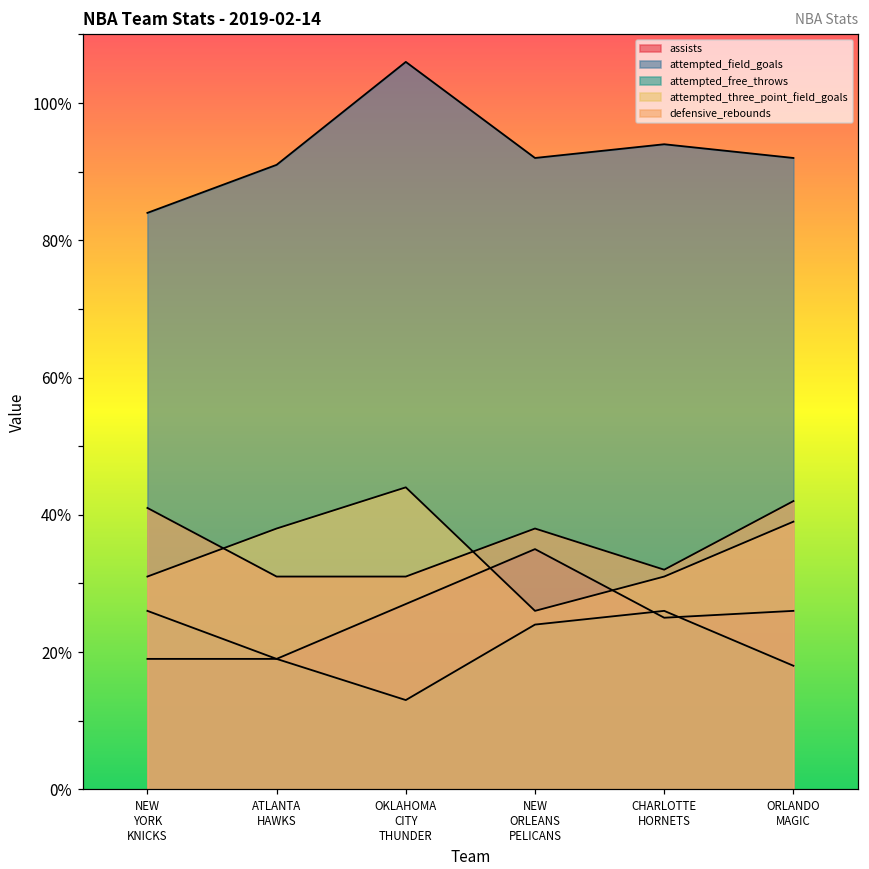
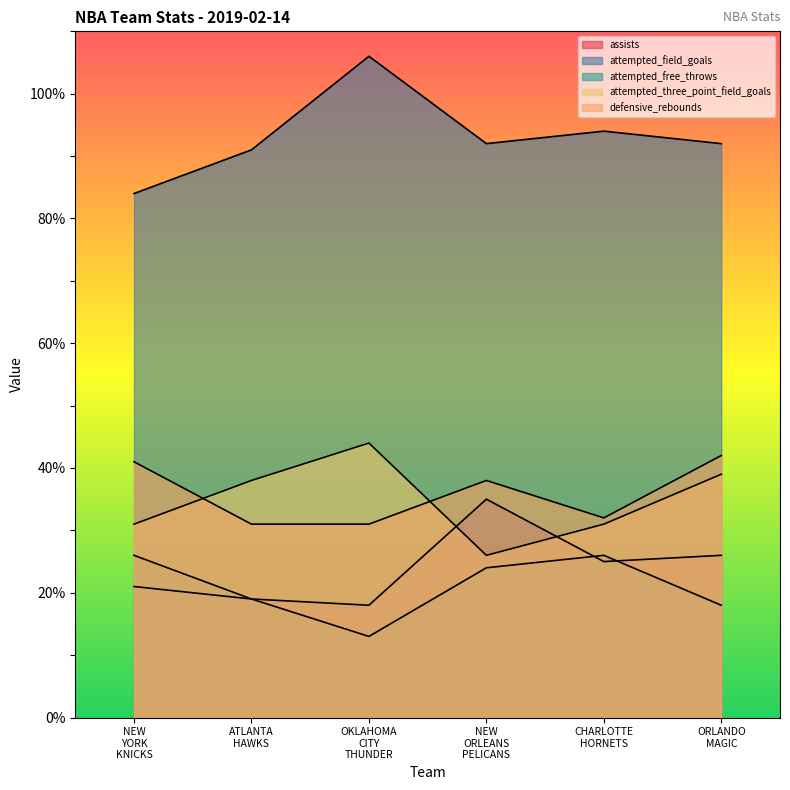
assists, NEW YORK KNICKS: 19% -> 21%
assists, OKLAHOMA CITY THUNDER: 27% -> 18%
